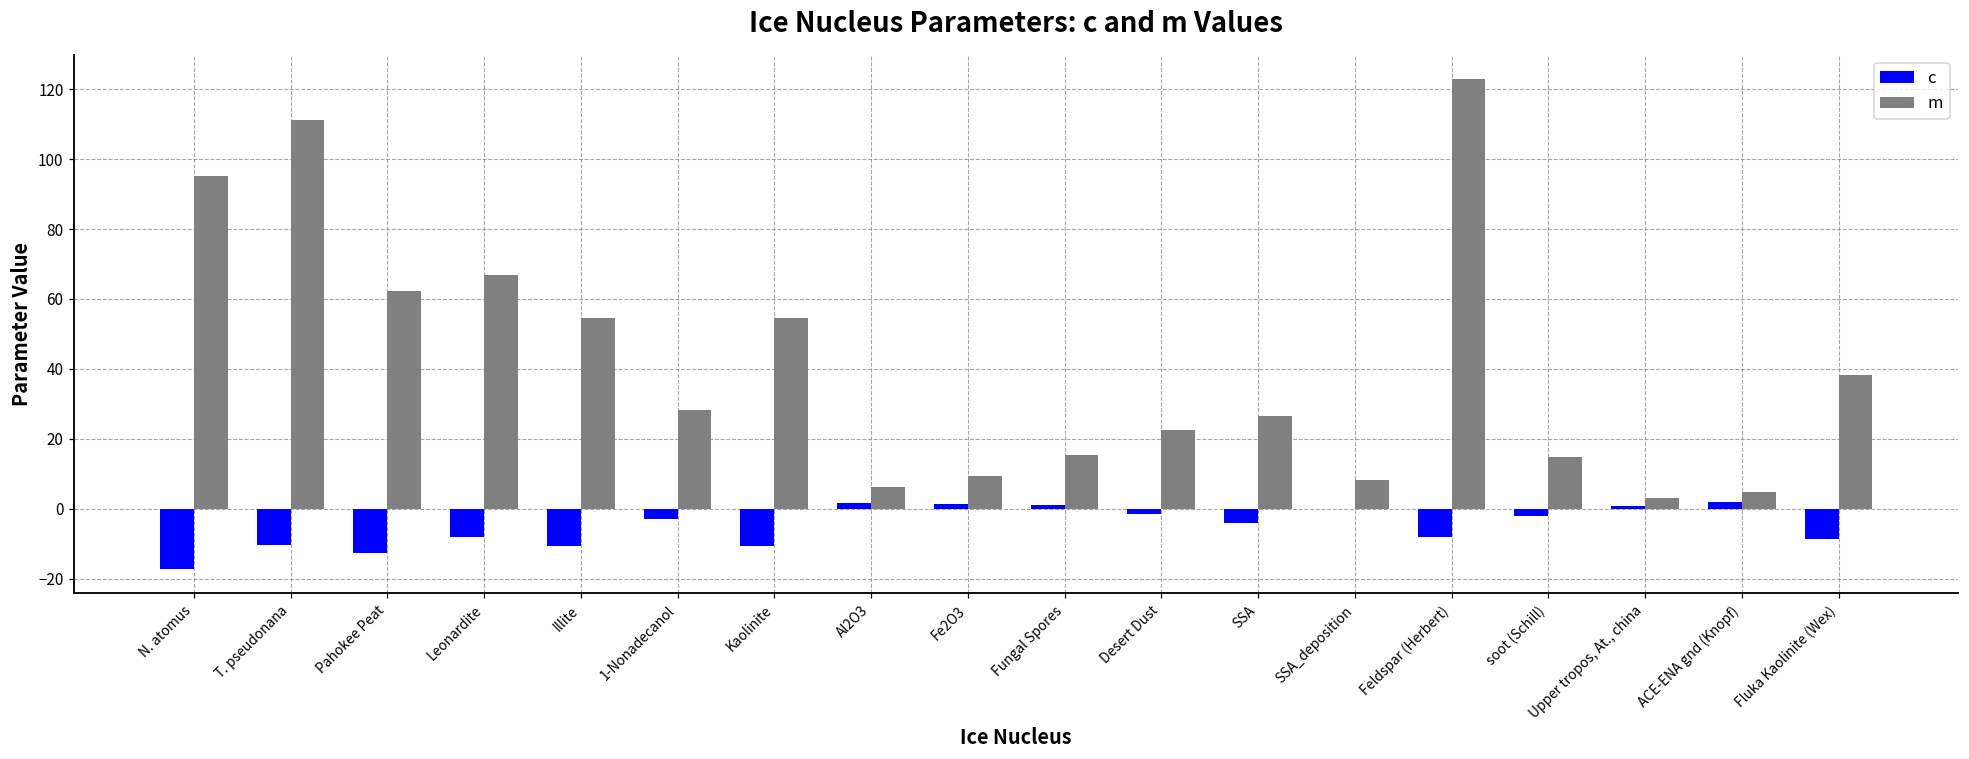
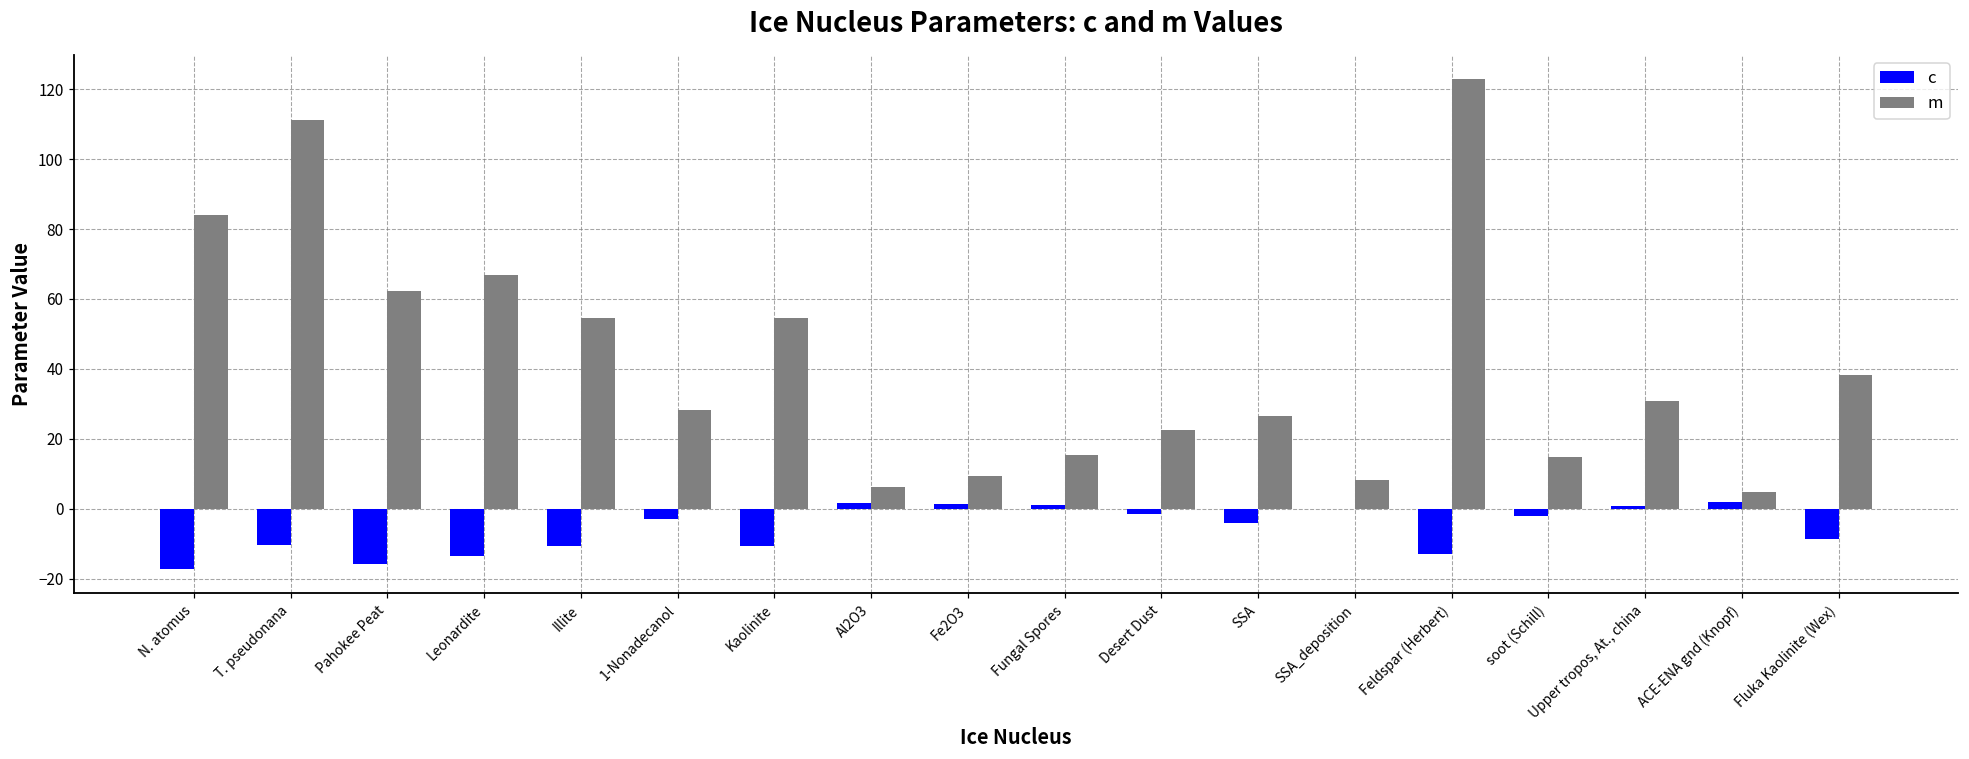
m, N. atomus: 95 -> 84
c, Pahokee Peat: -13 -> -16
c, Leonardite: -8 -> -13
c, Feldspar (Herbert): -8 -> -13
m, Upper tropos, At., china: 3 -> 31
